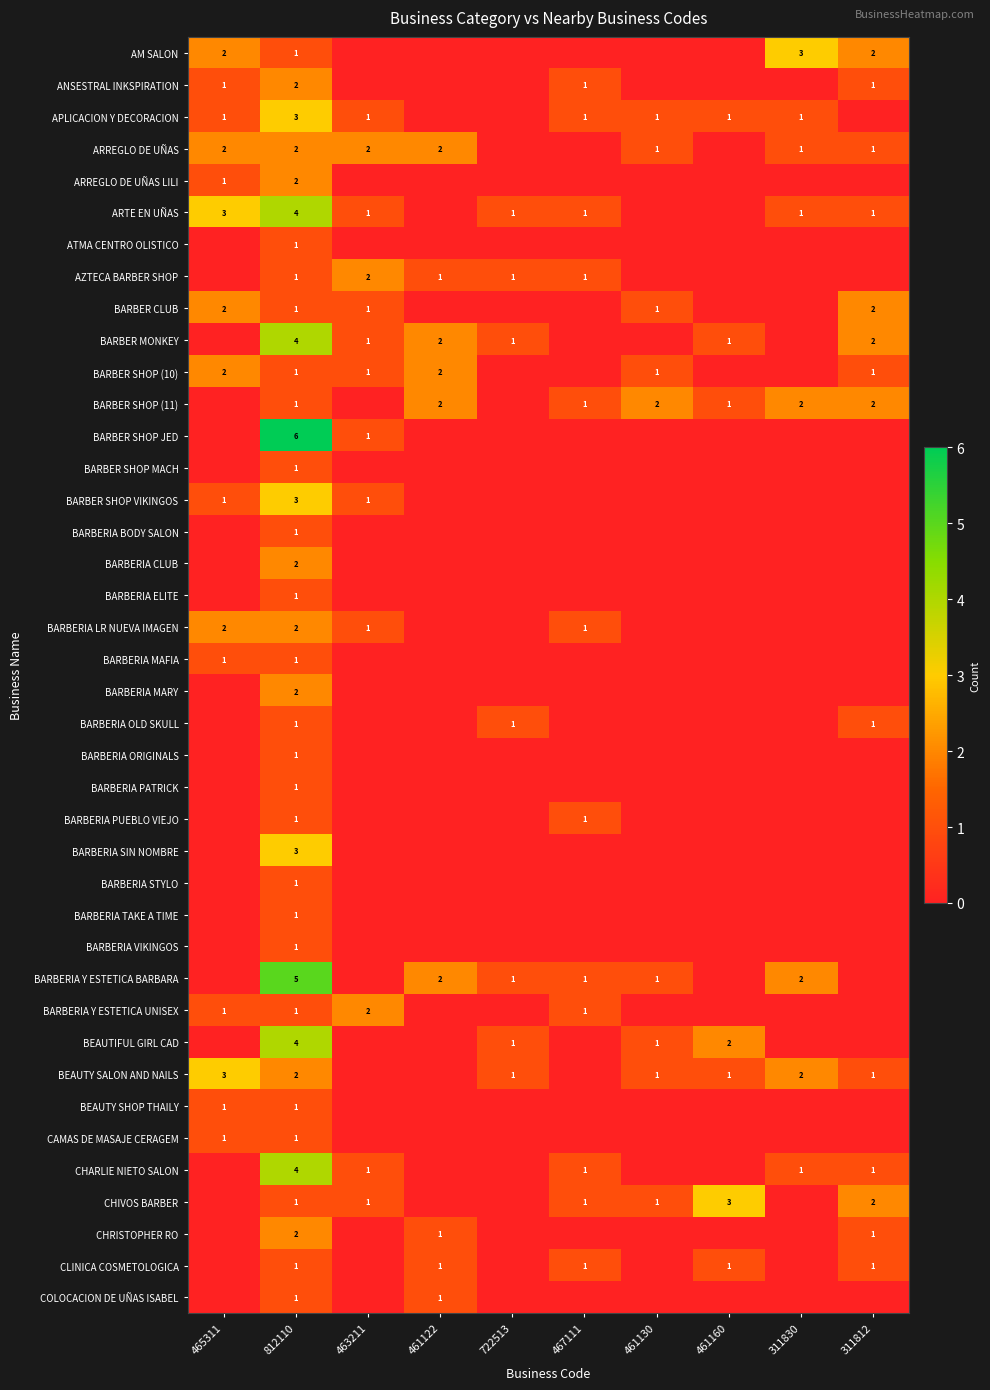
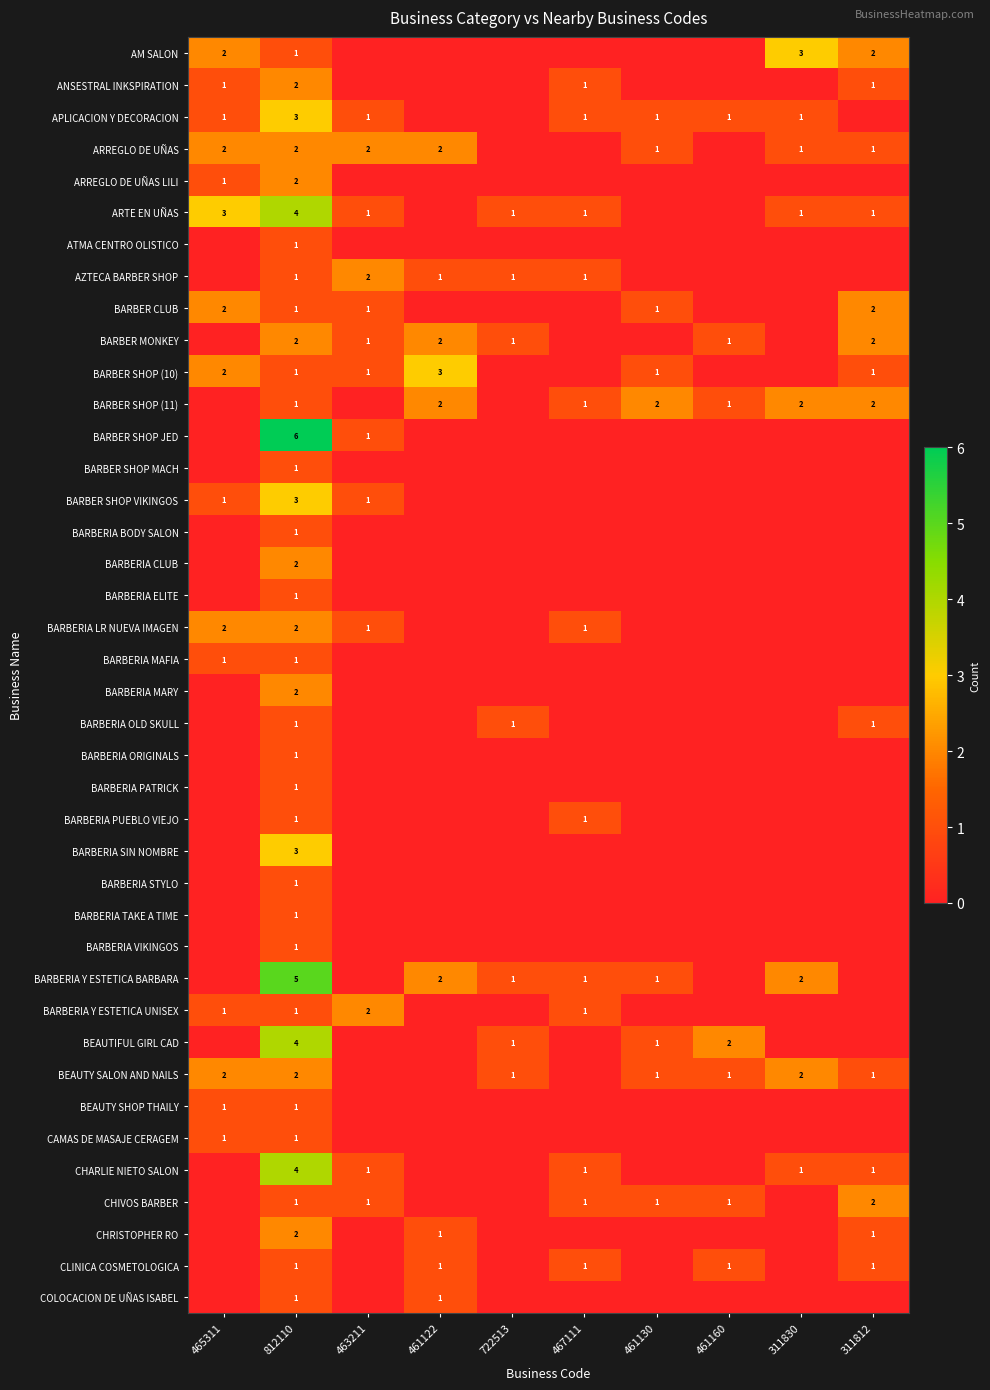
BARBER MONKEY, 812110: 4 -> 2
BARBER SHOP (10), 461122: 2 -> 3
BEAUTY SALON AND NAILS, 465311: 3 -> 2
CHIVOS BARBER, 461160: 3 -> 1
